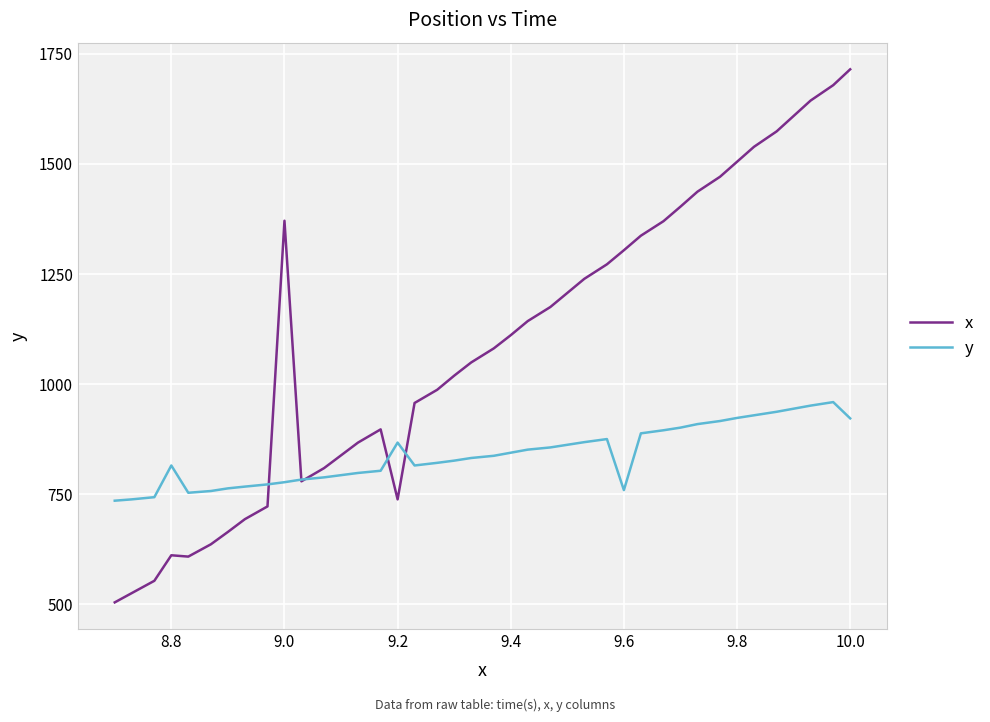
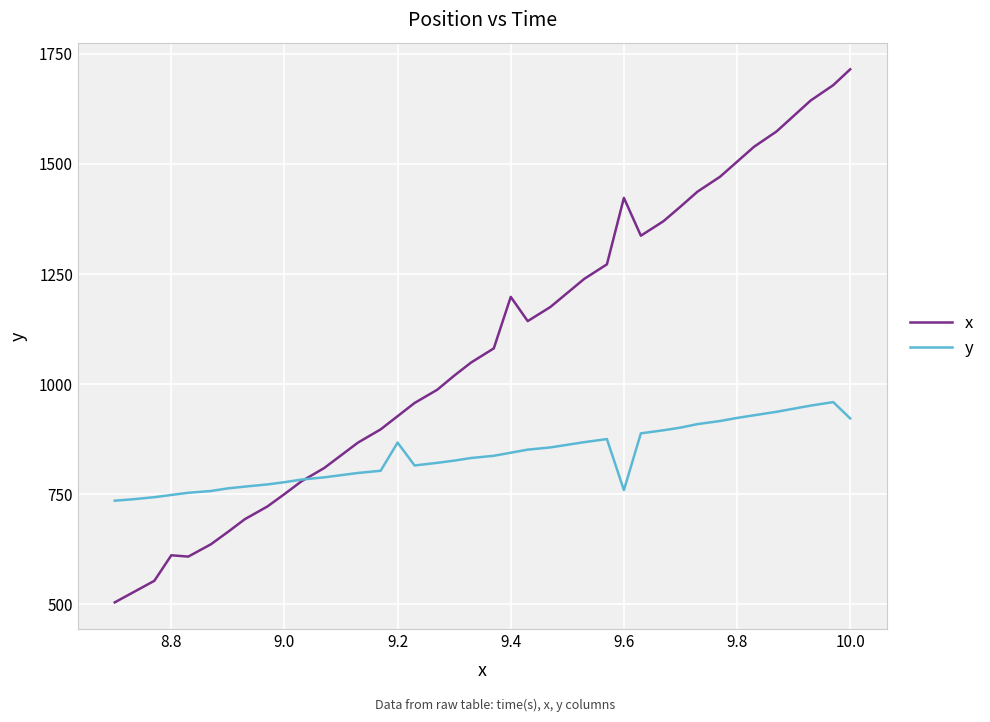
y, 8.8: 820 -> 750
x, 9.0: 1370 -> 750
x, 9.2: 740 -> 930
x, 9.4: 1110 -> 1200
x, 9.6: 1300 -> 1420
